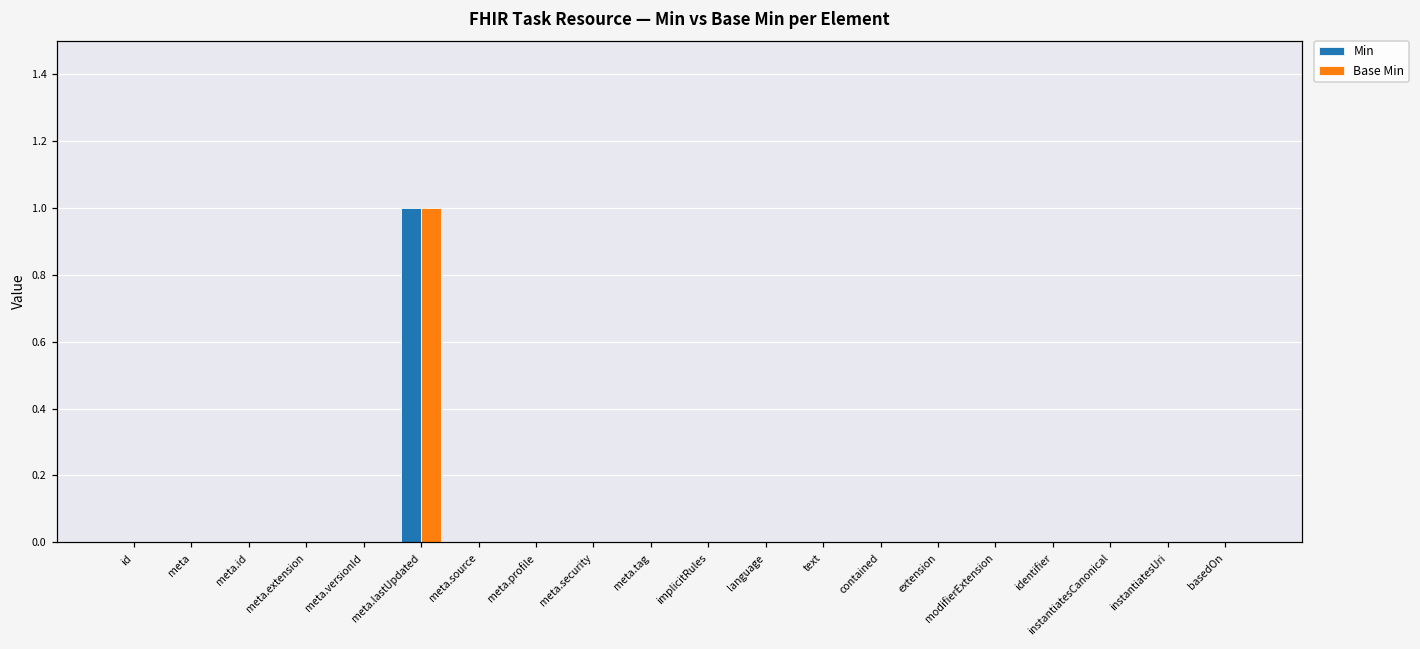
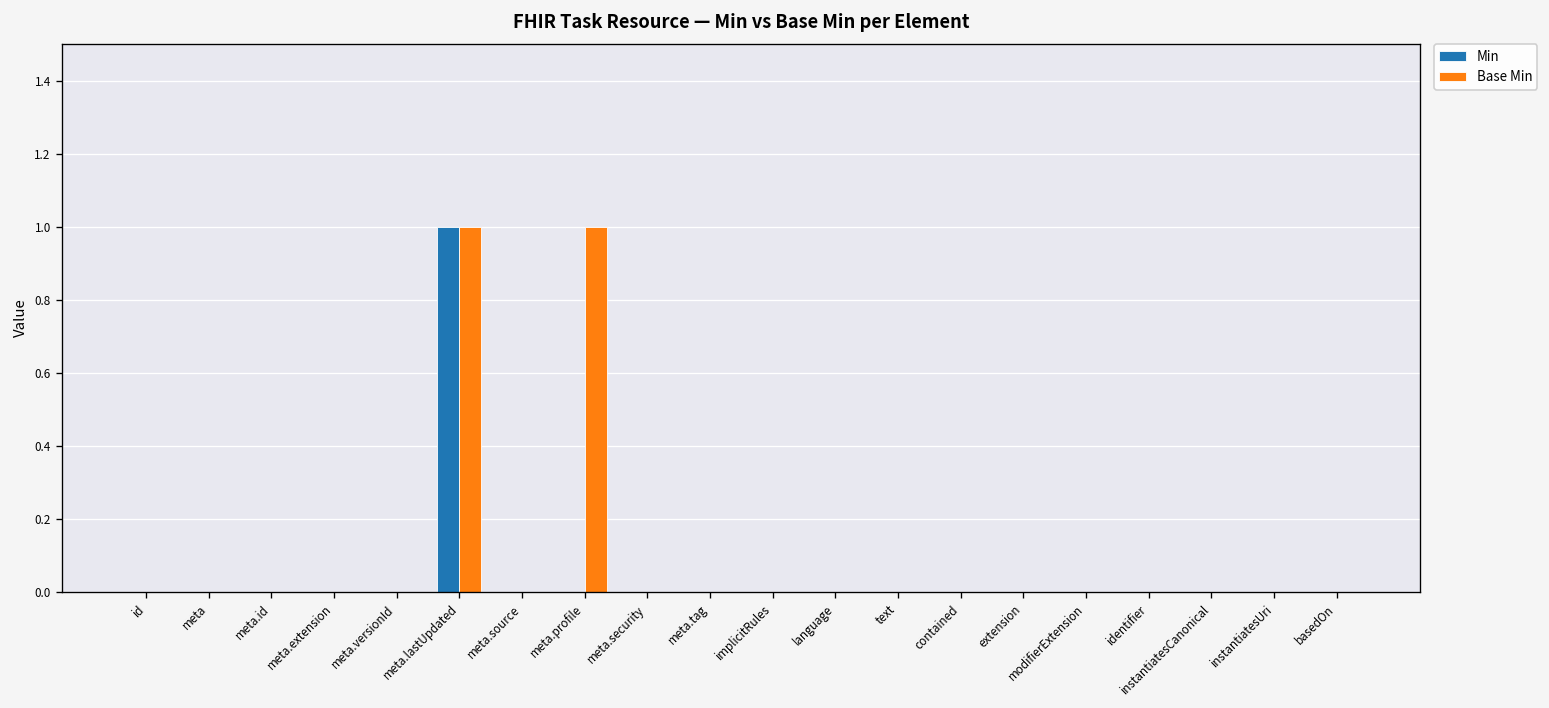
Base Min, meta.profile: 0 -> 1
